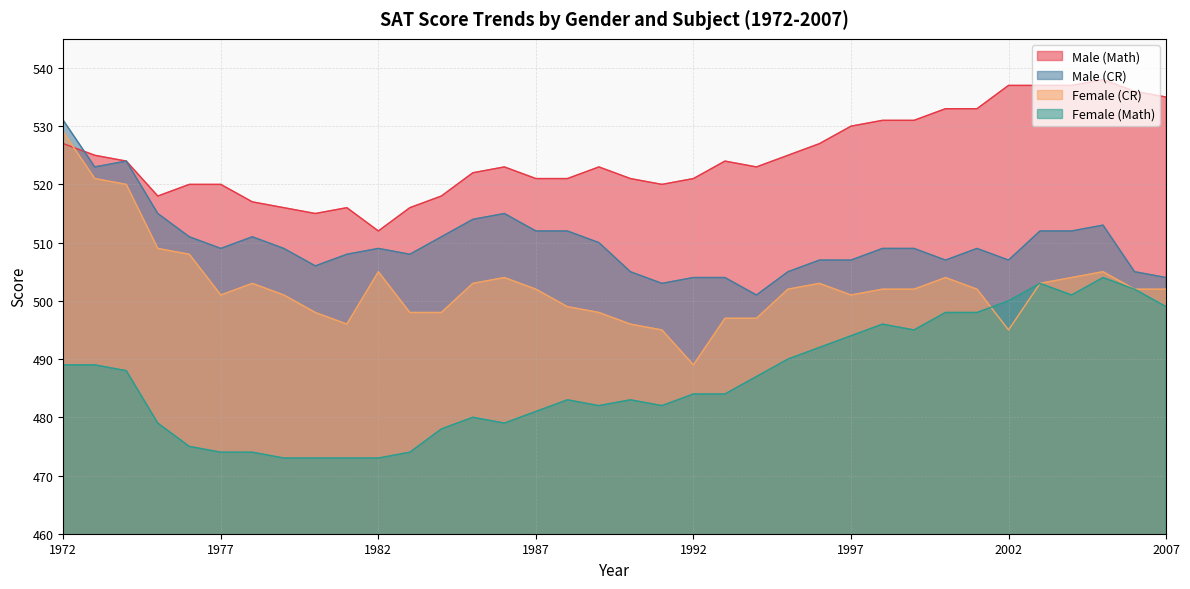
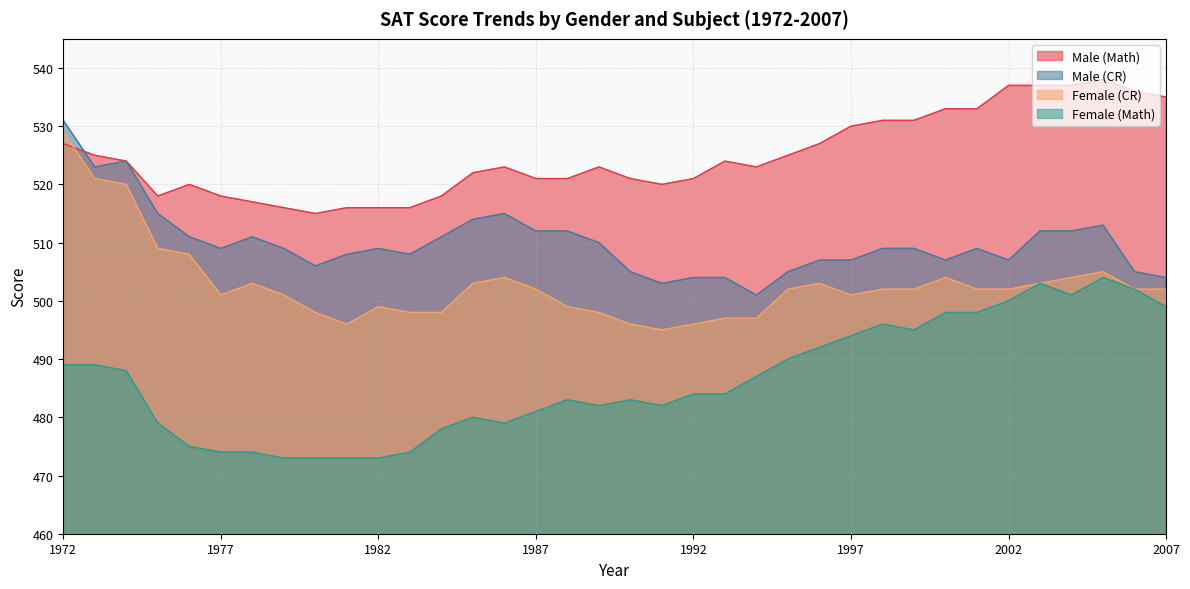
Male (Math), 1977: 520 -> 518
Male (Math), 1982: 512 -> 516
Female (CR), 1982: 505 -> 499
Female (CR), 1992: 489 -> 496
Female (CR), 2002: 495 -> 502
